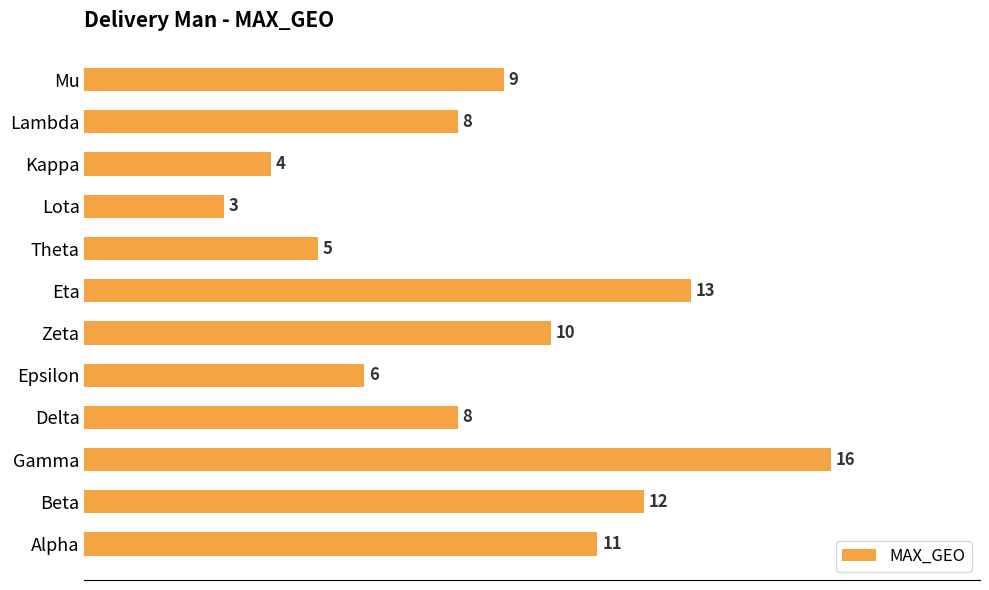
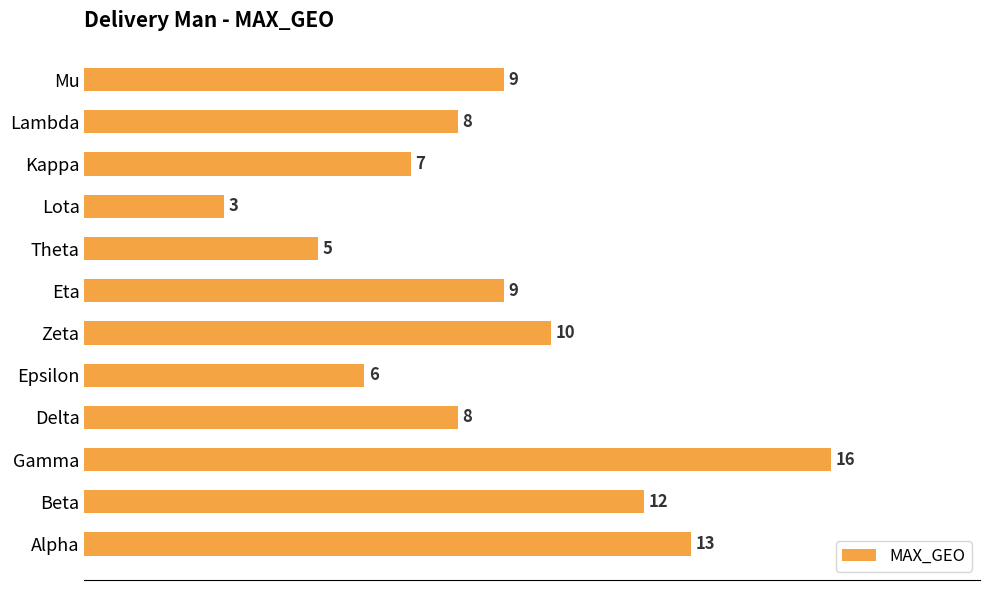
Kappa: 4 -> 7
Eta: 13 -> 9
Alpha: 11 -> 13
